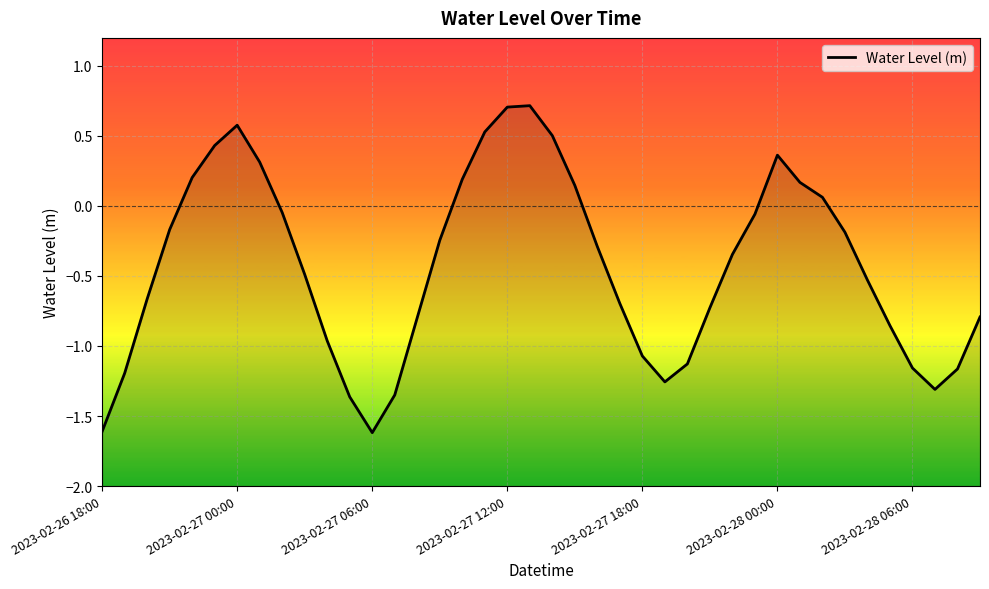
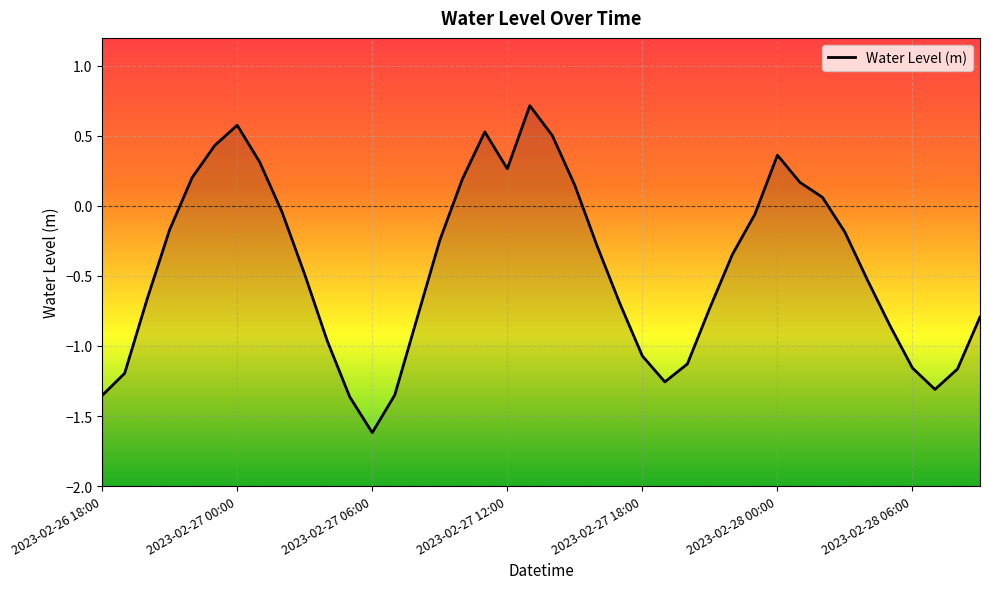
2023-02-26 18:00: -1.61 -> -1.35
2023-02-27 12:00: 0.71 -> 0.27
